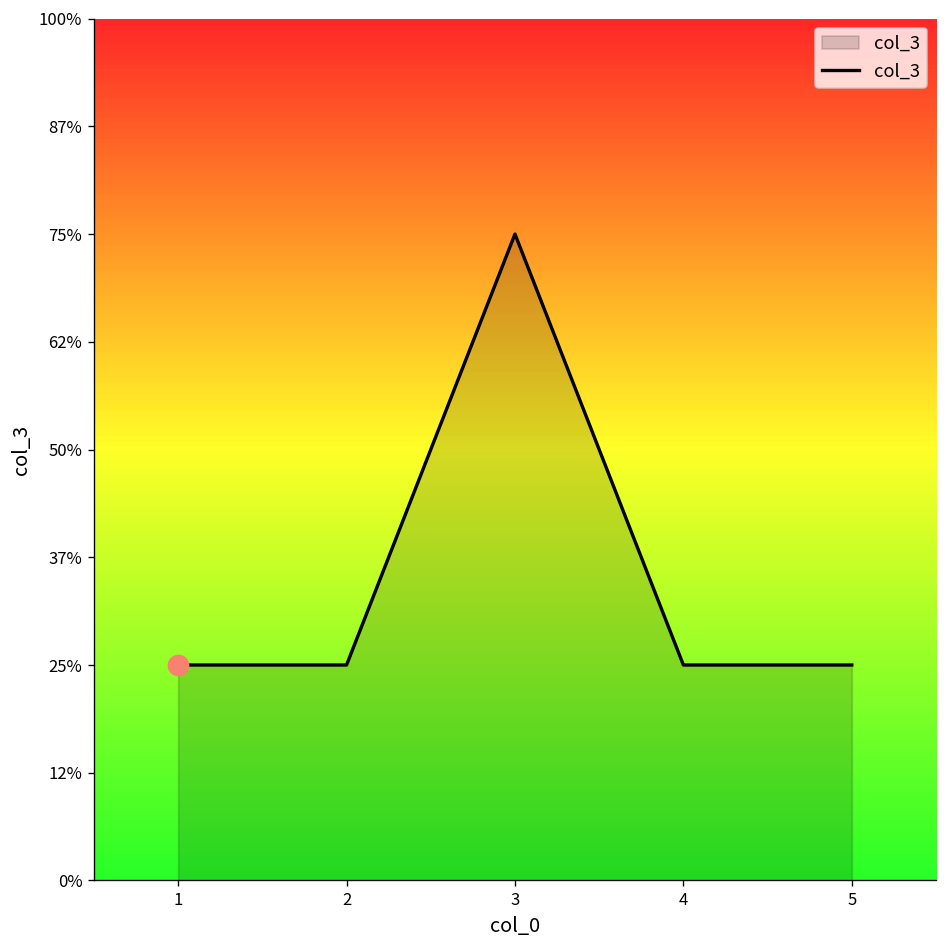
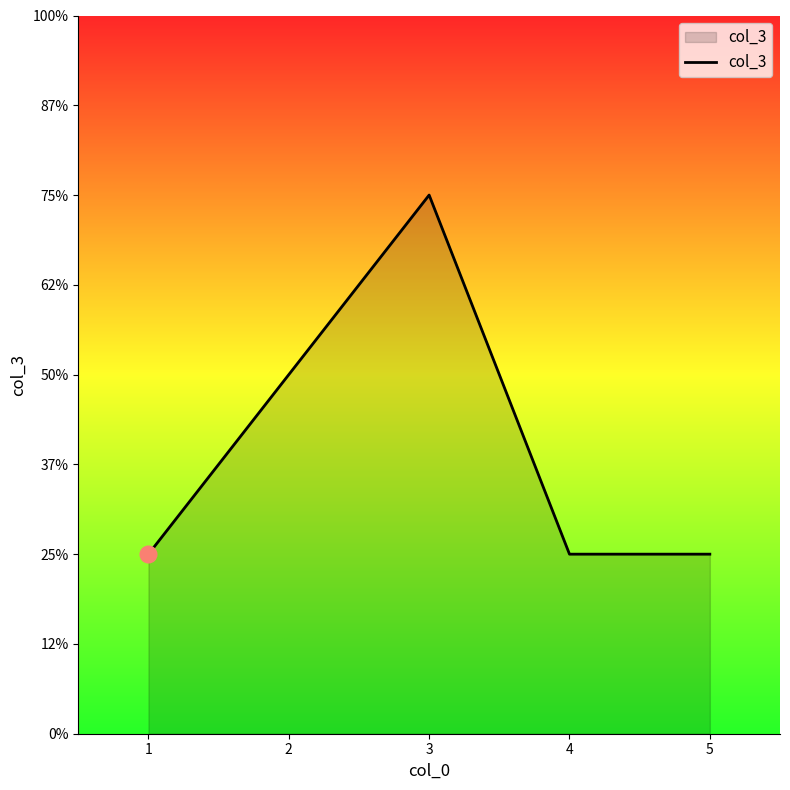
col_3, 2: 25% -> 50%
